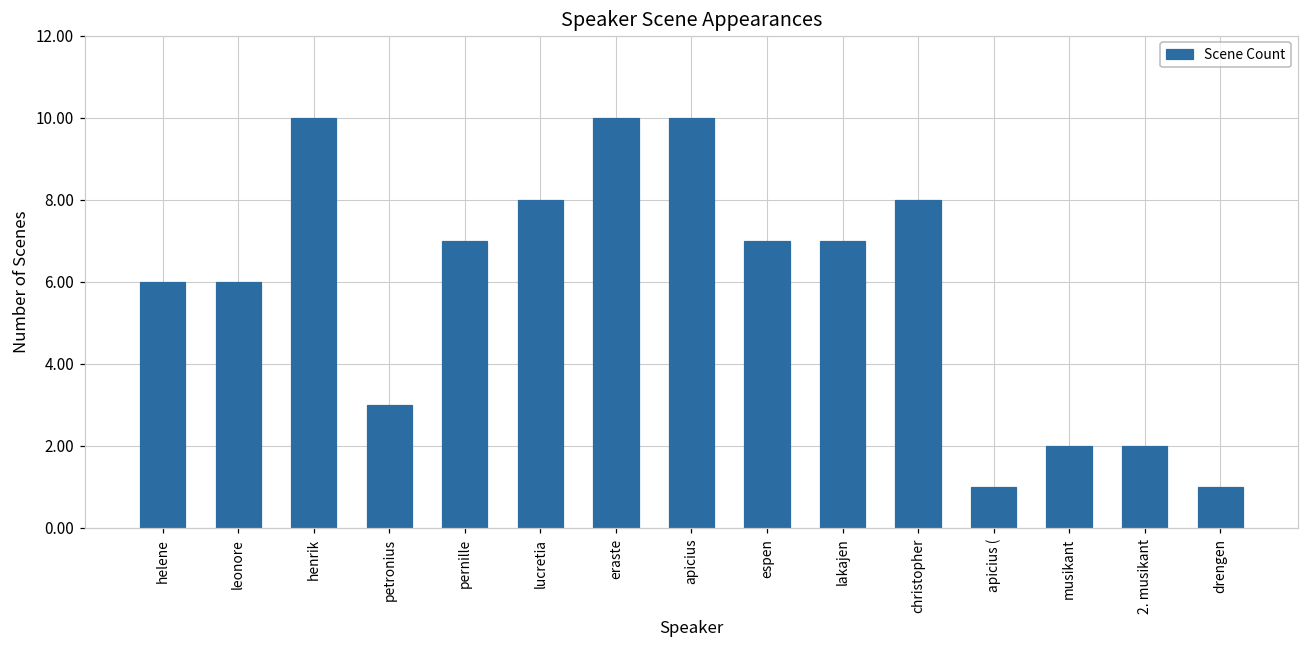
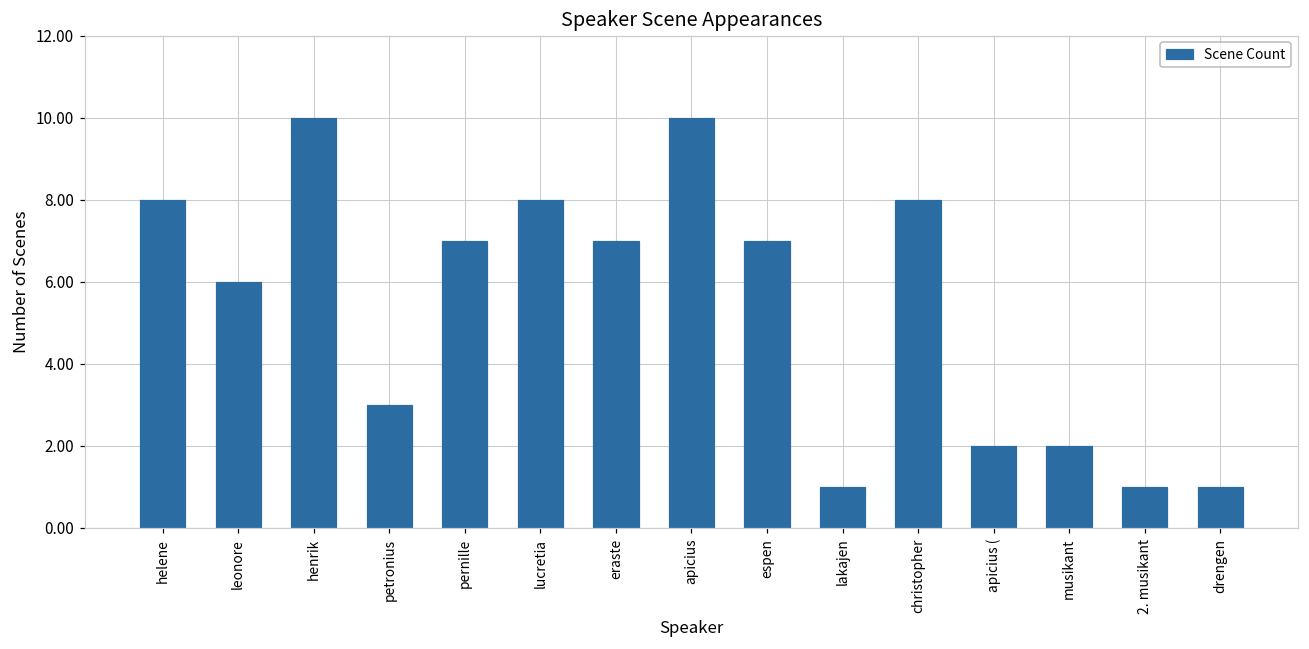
helene: 6 -> 8
eraste: 10 -> 7
lakajen: 7 -> 1
apicius (: 1 -> 2
2. musikant: 2 -> 1
